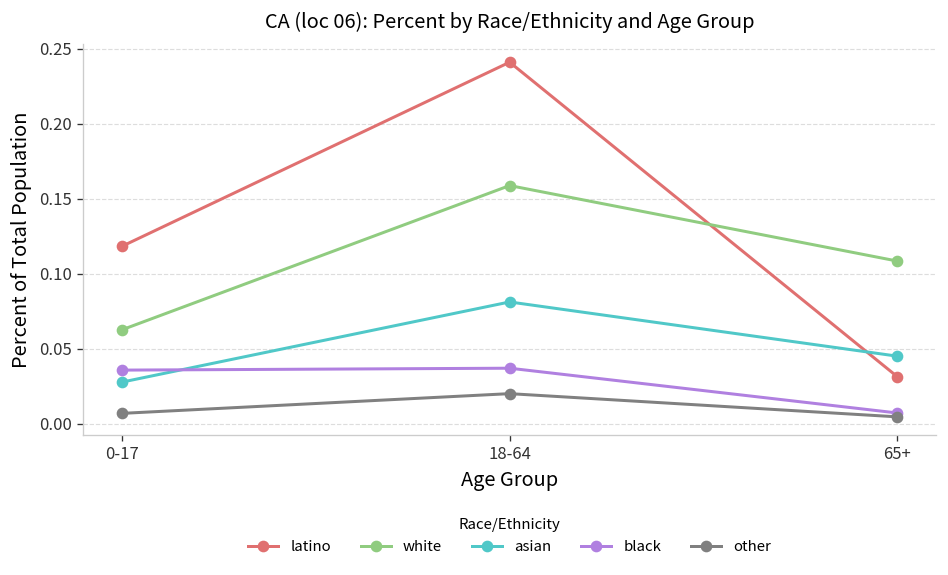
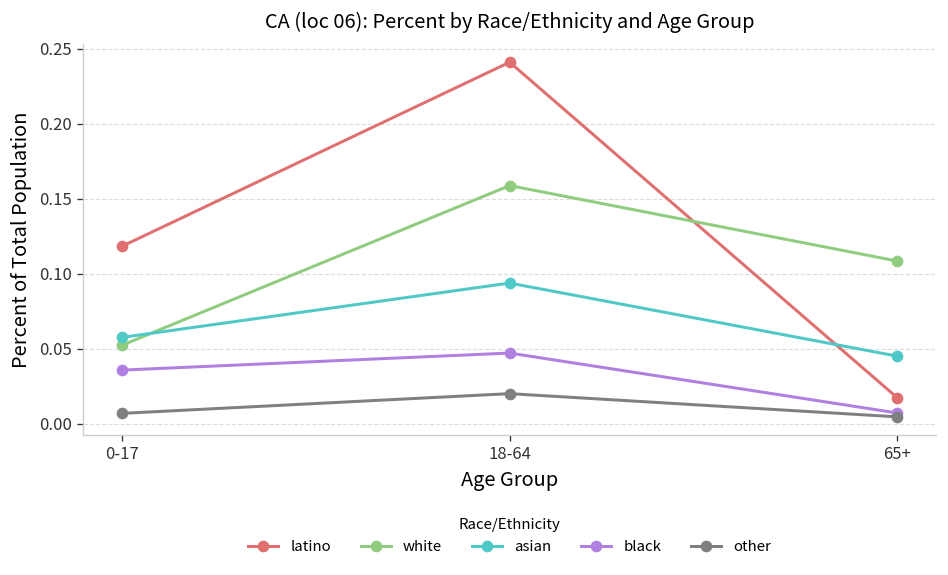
white, 0-17: 0.063 -> 0.052
asian, 0-17: 0.028 -> 0.058
asian, 18-64: 0.081 -> 0.094
black, 18-64: 0.037 -> 0.047
latino, 65+: 0.031 -> 0.017
